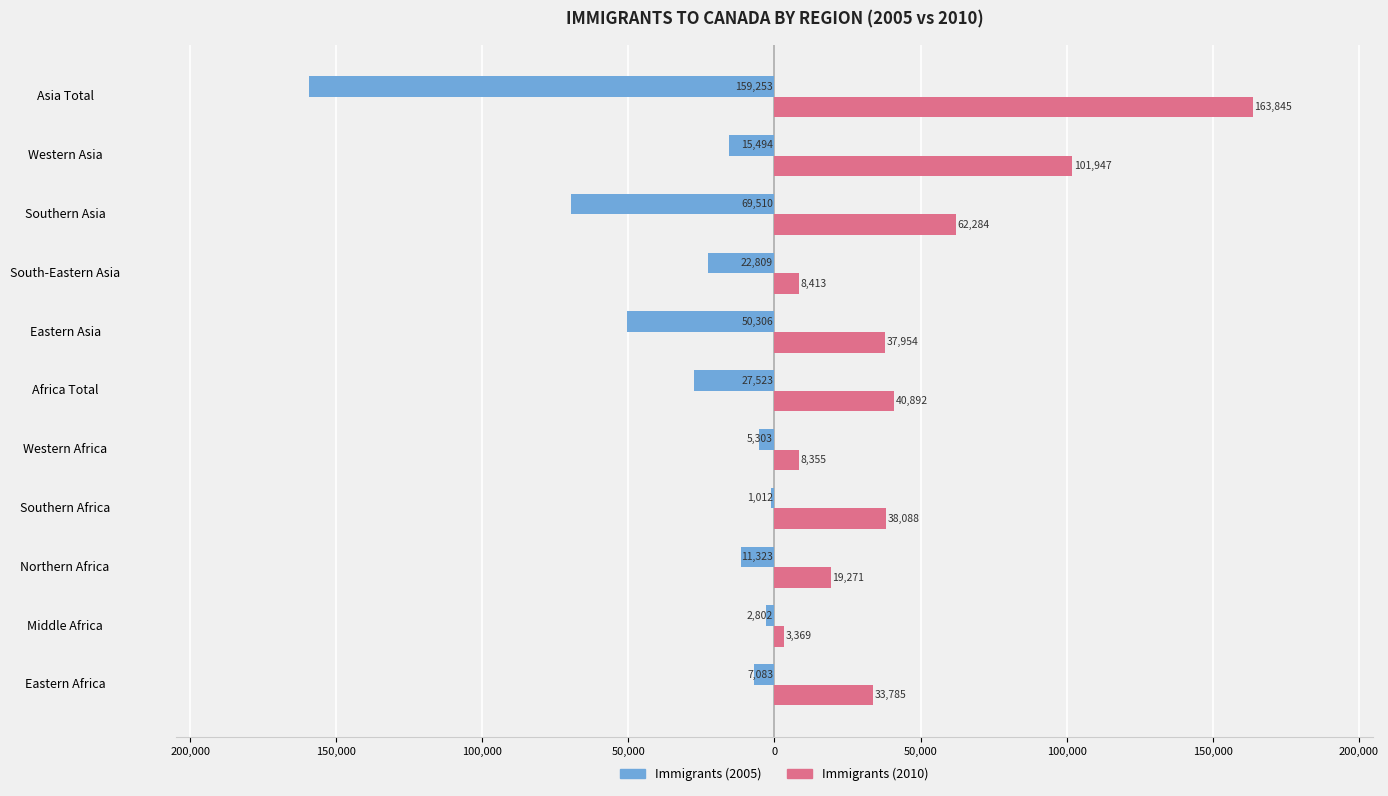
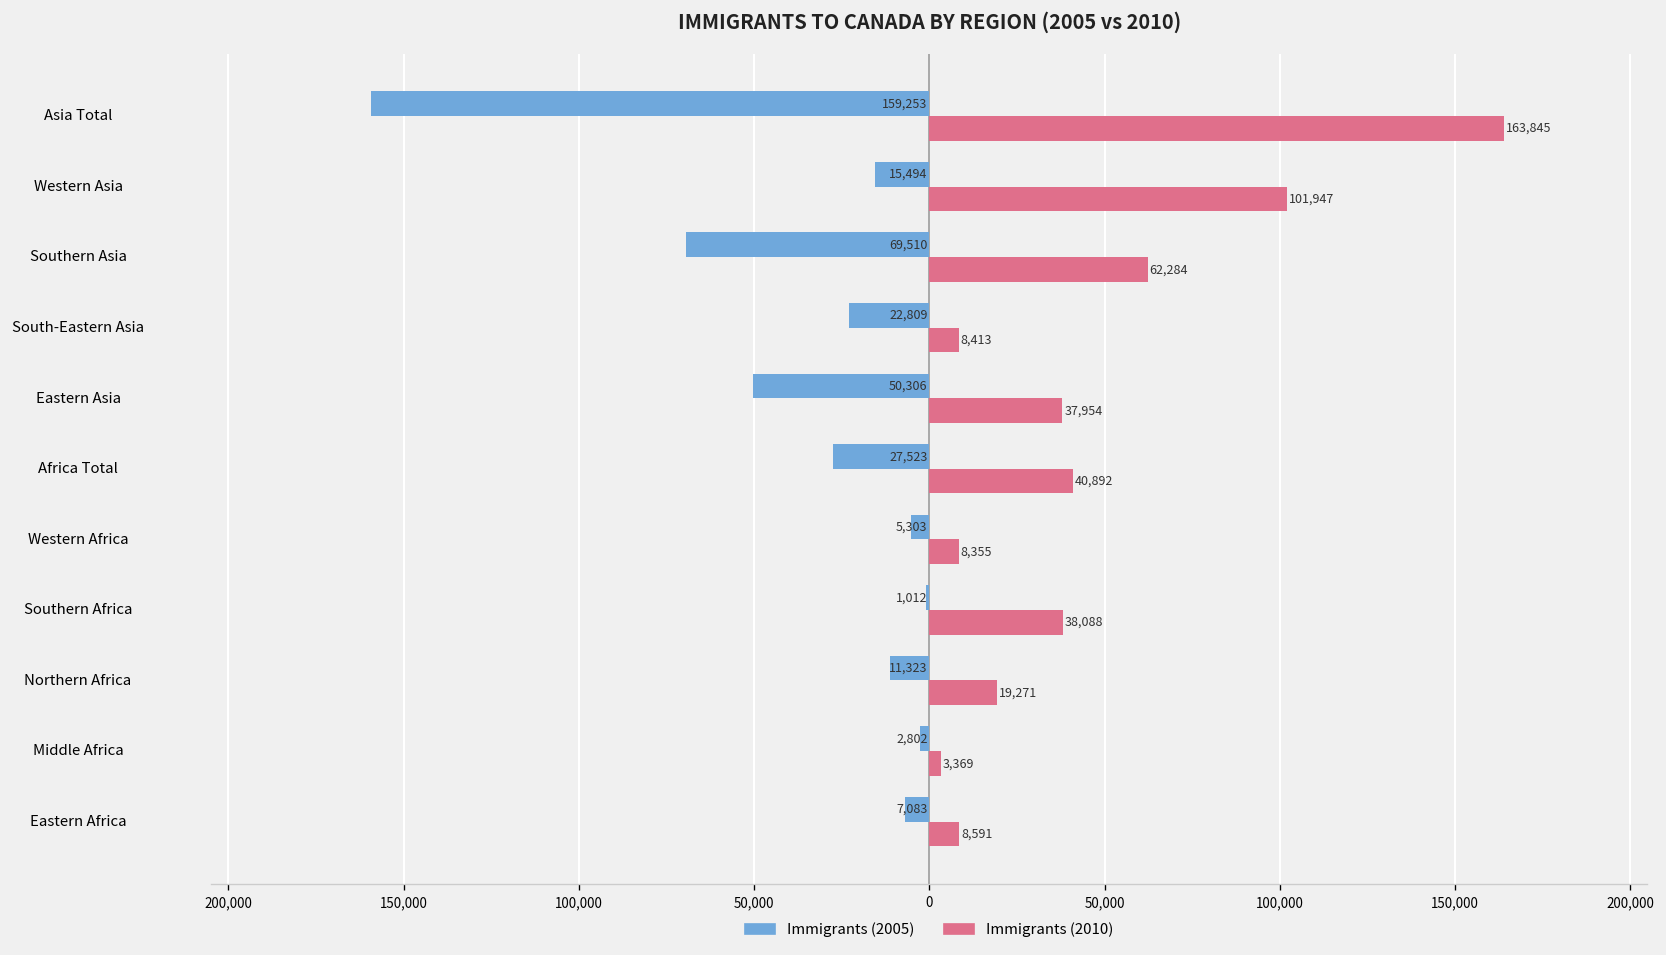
Immigrants (2010), Eastern Africa: 33,785 -> 8,591
